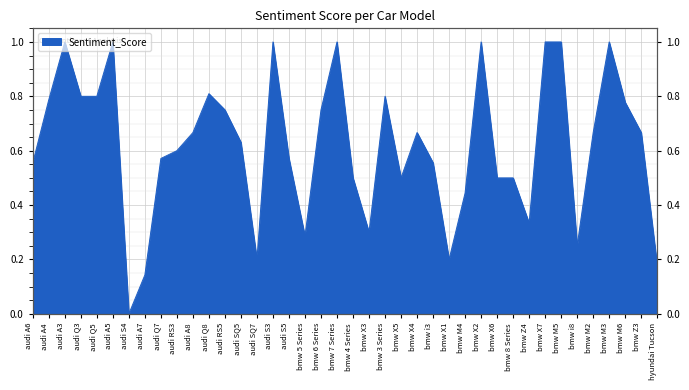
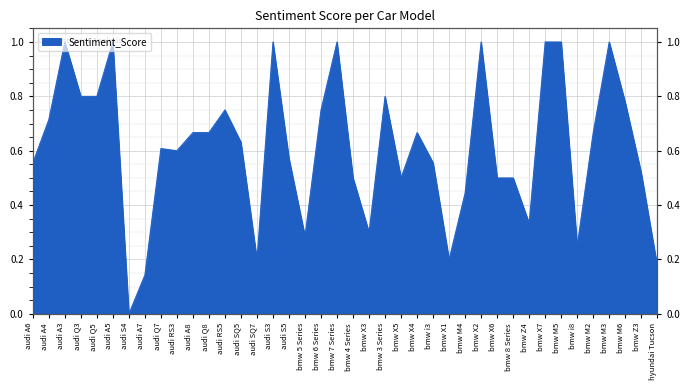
audi A4: 0.79 -> 0.71
audi Q7: 0.57 -> 0.61
audi Q8: 0.81 -> 0.67
bmw Z3: 0.67 -> 0.52
